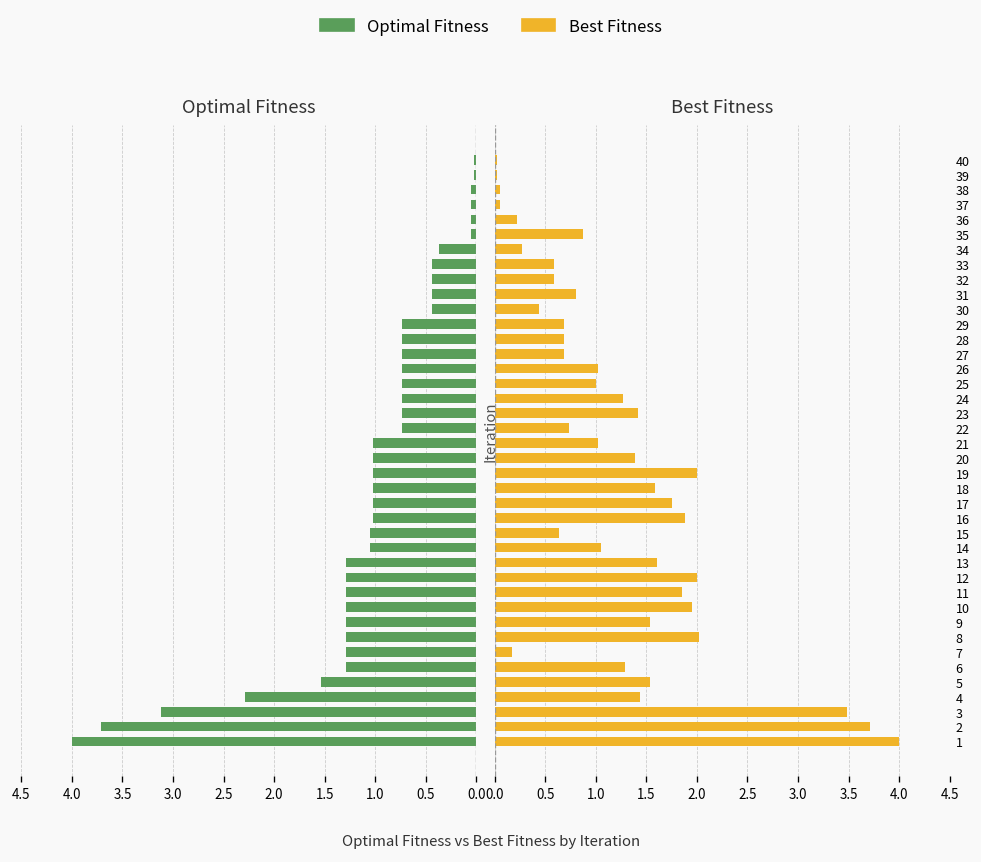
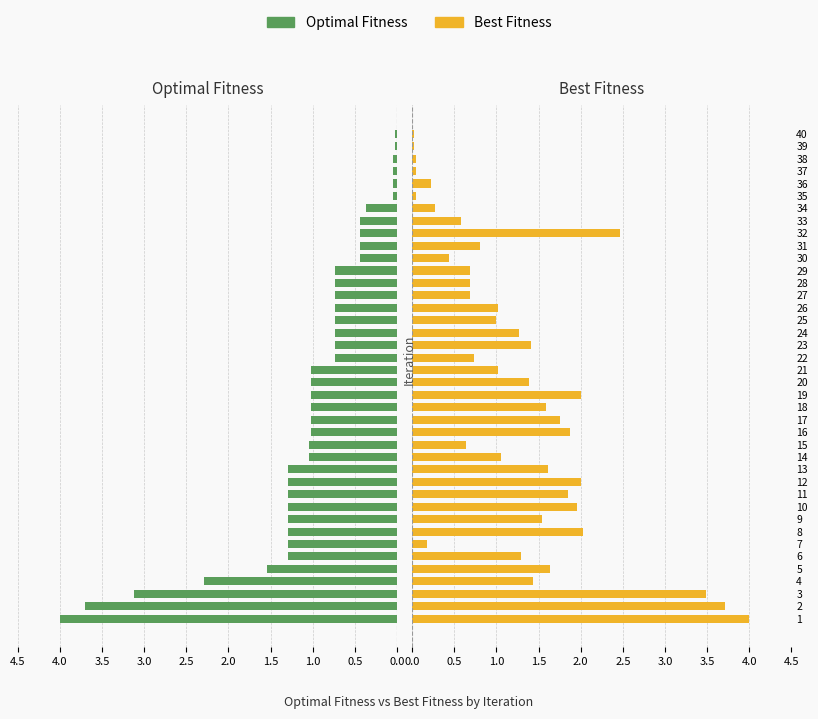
Best Fitness, 35: 0.9 -> 0.0
Best Fitness, 32: 0.6 -> 2.5
Best Fitness, 5: 1.5 -> 1.6
